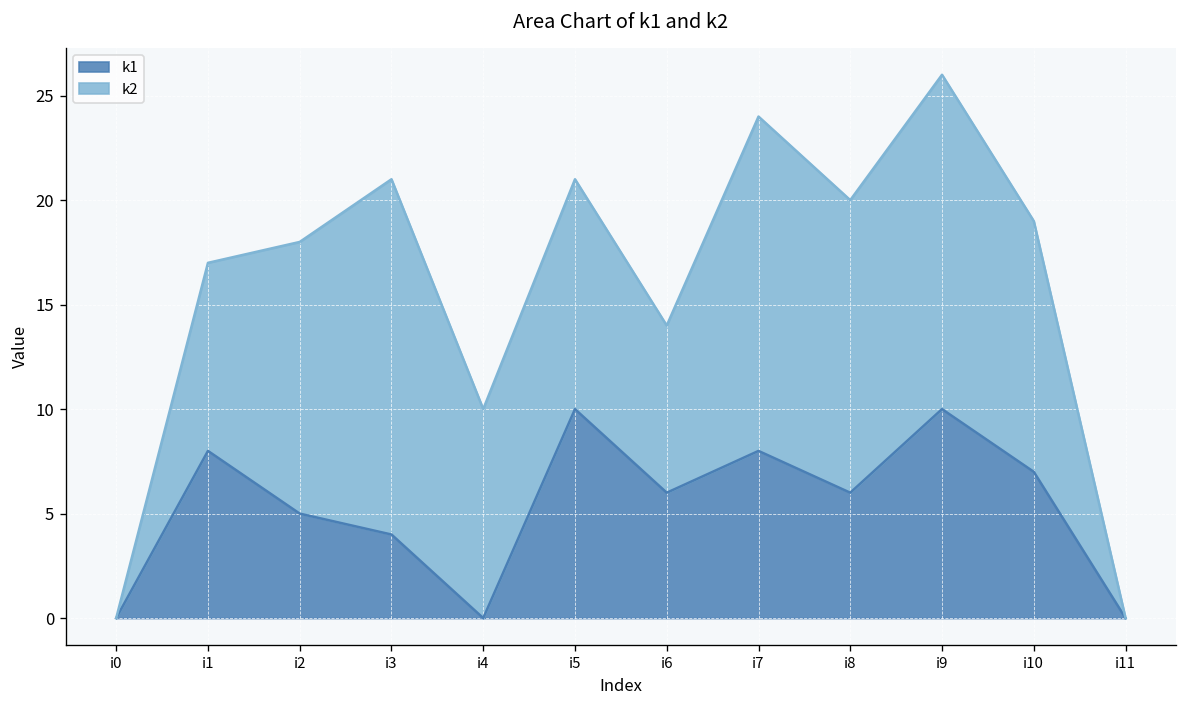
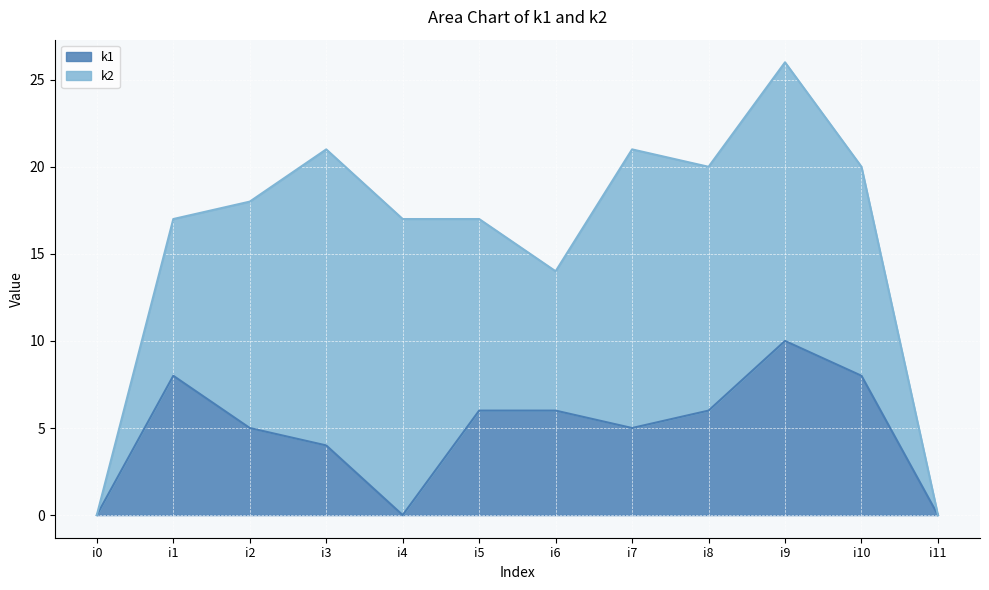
k2, i4: 10 -> 17
k1, i5: 10 -> 6
k1, i7: 8 -> 5
k1, i10: 7 -> 8
